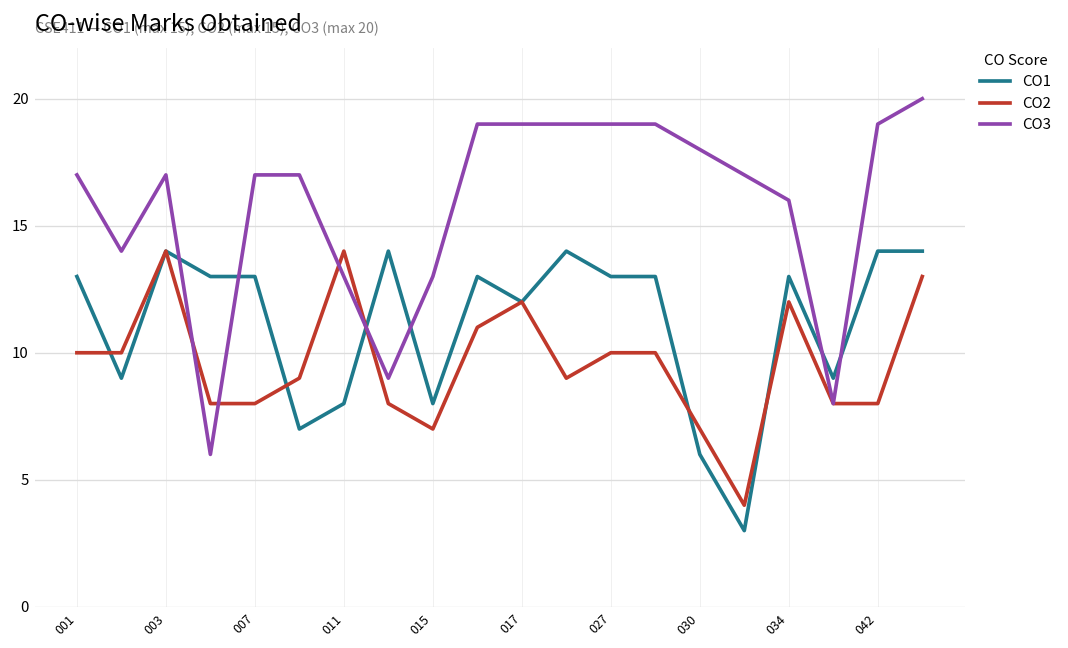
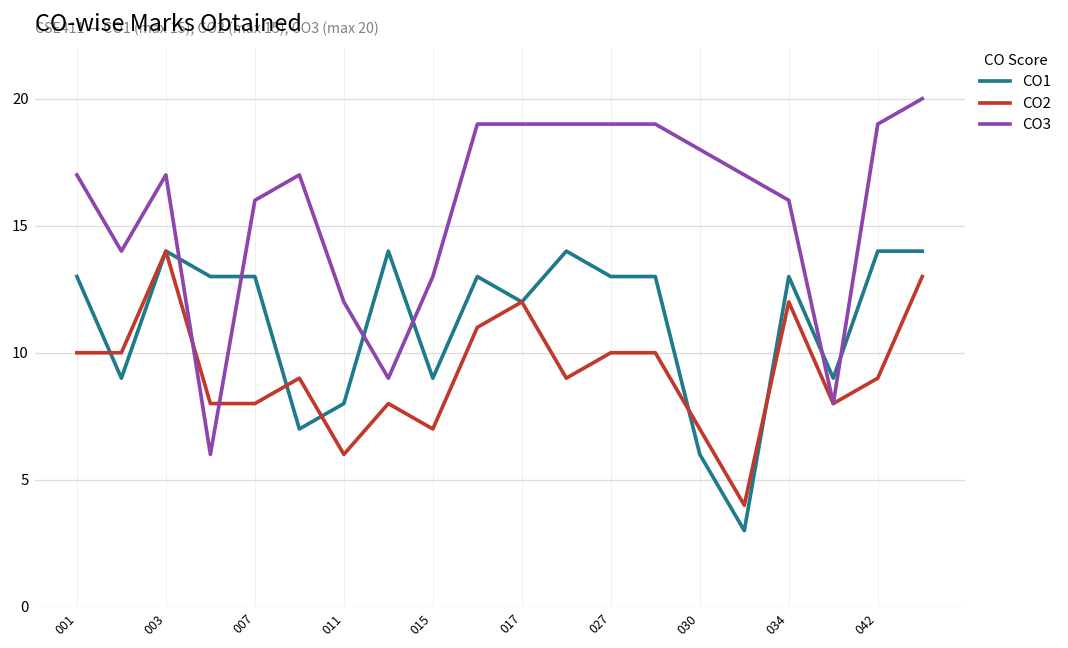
CO3, 007: 17 -> 16
CO2, 011: 14 -> 6
CO3, 011: 13 -> 12
CO1, 015: 8 -> 9
CO2, 042: 8 -> 9
